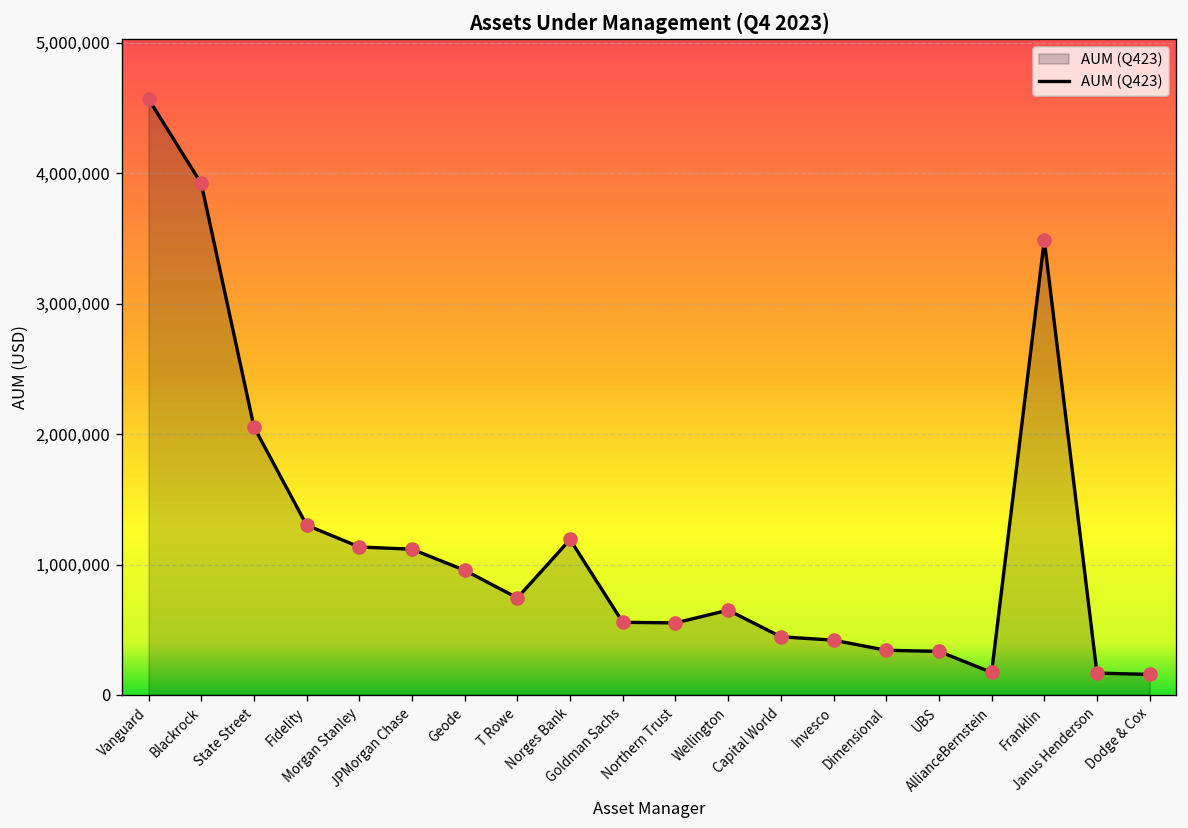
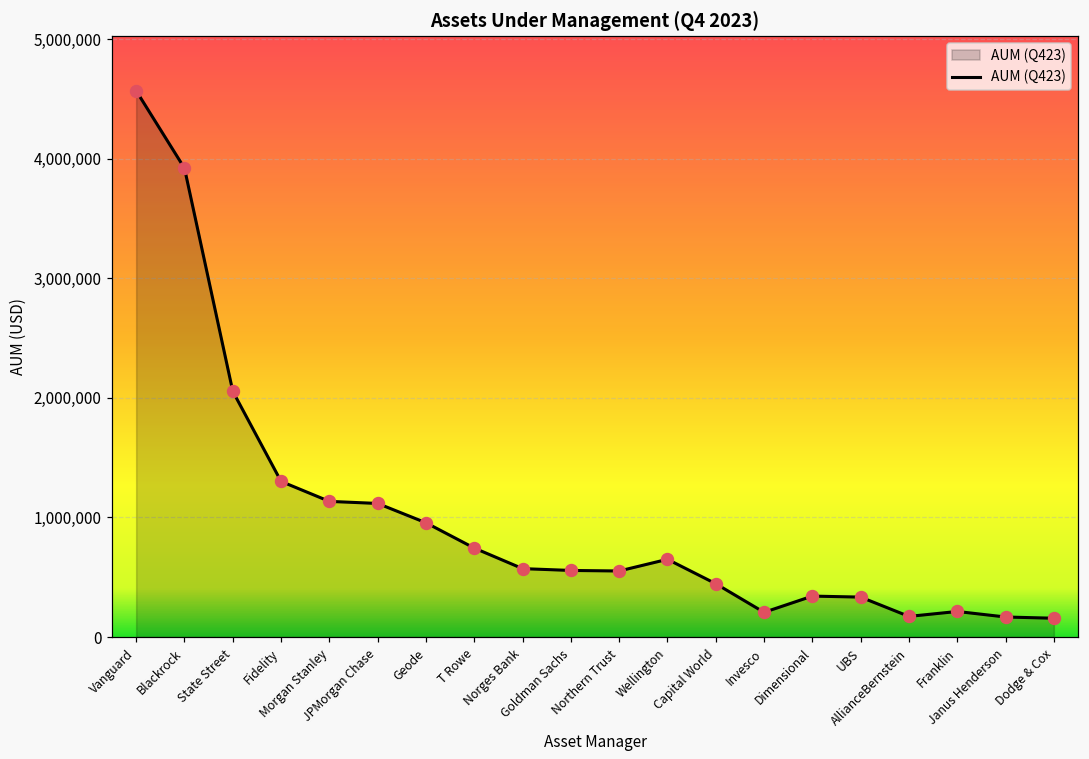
Norges Bank: 1,190,000 -> 570,000
Invesco: 420,000 -> 210,000
Franklin: 3,490,000 -> 210,000
